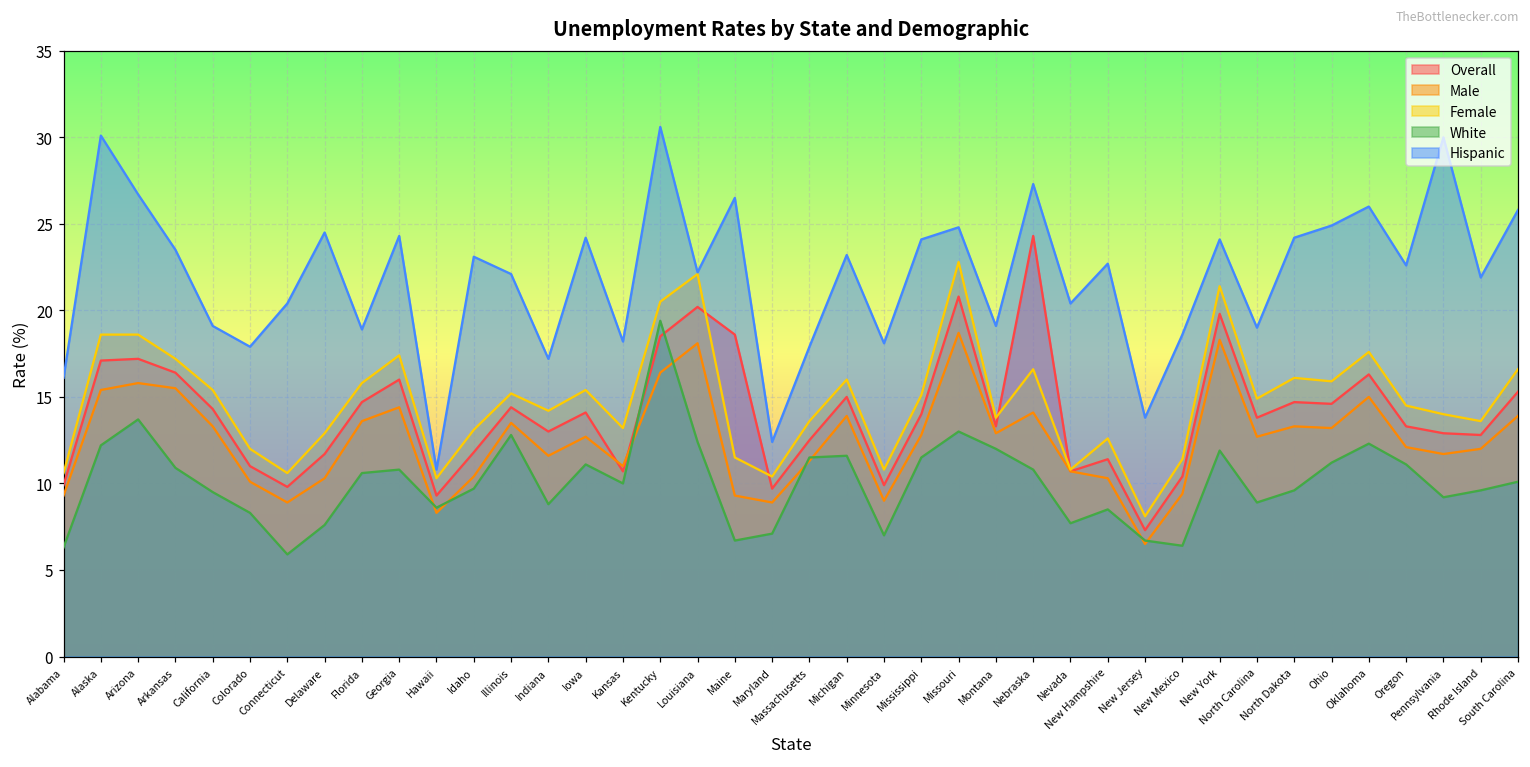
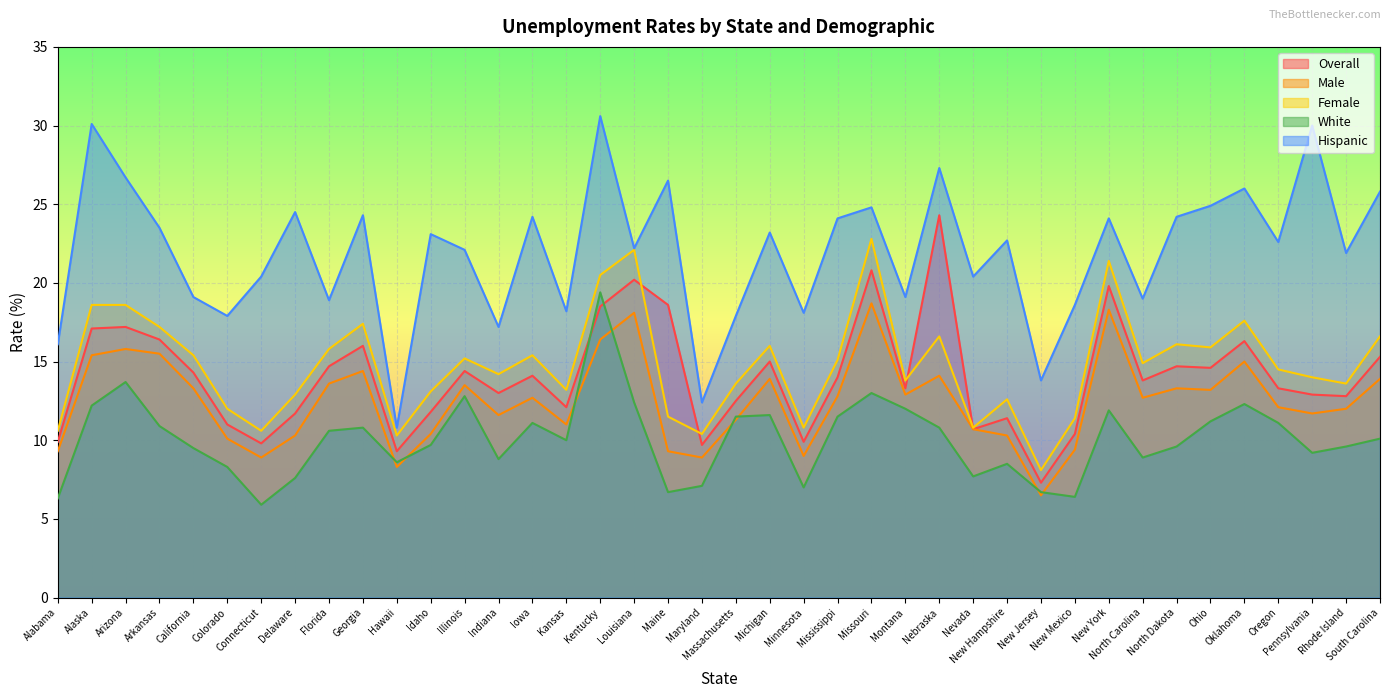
Overall, Kansas: 10.7 -> 12.1
